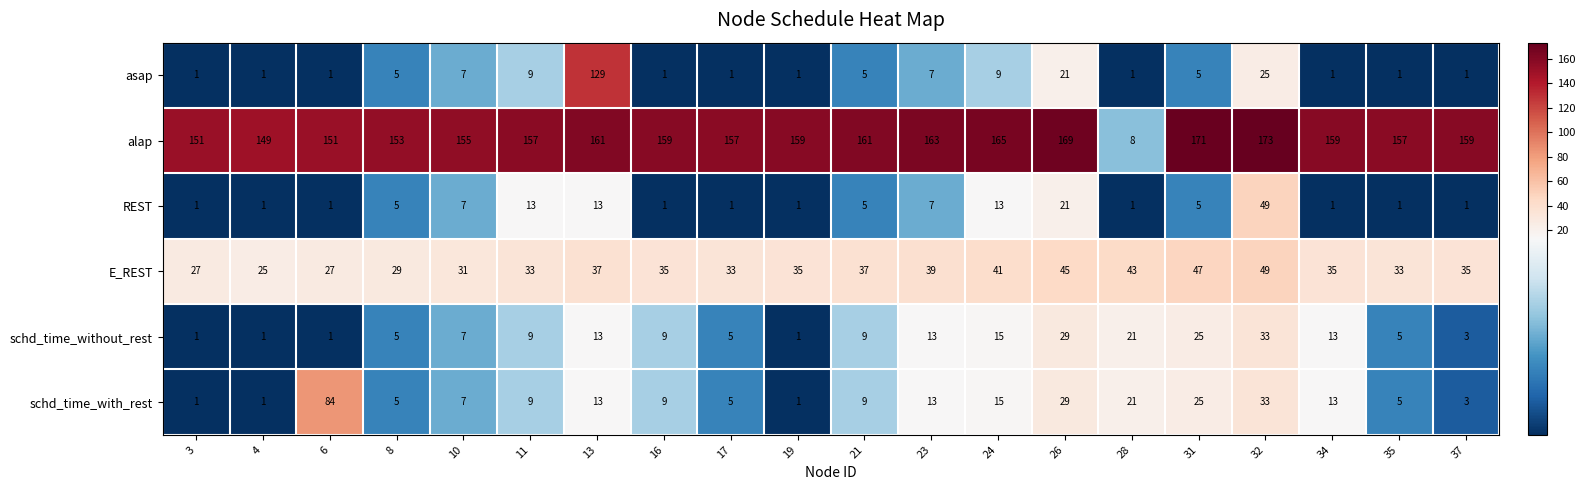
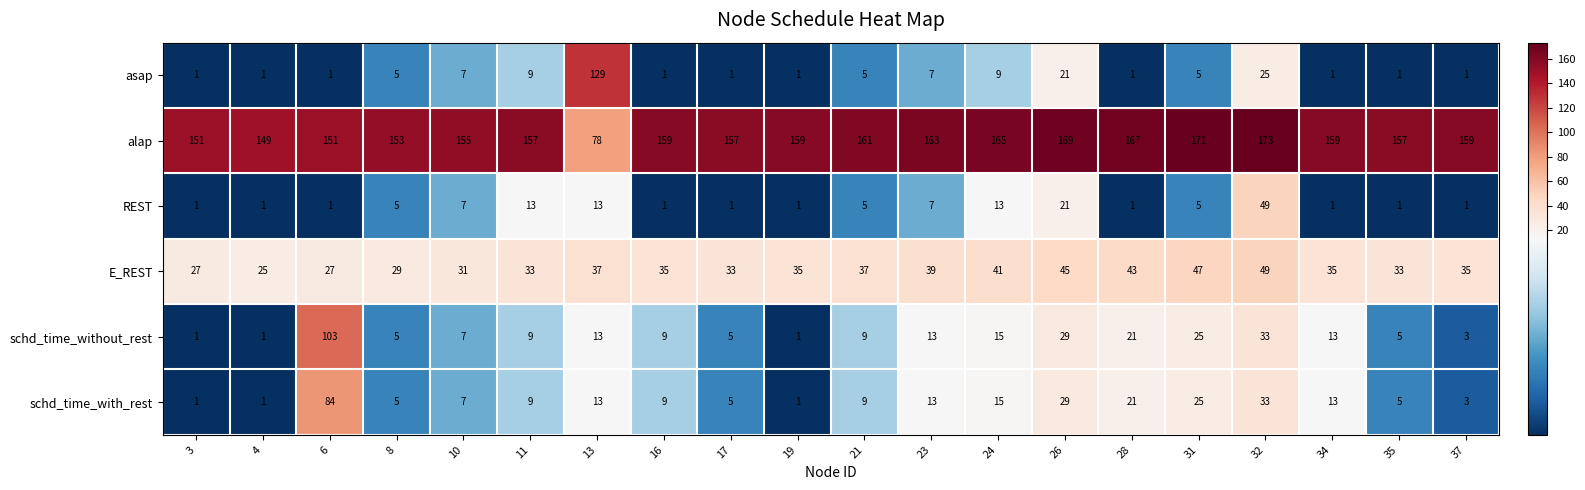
alap, 13: 161 -> 78
alap, 28: 8 -> 167
schd_time_without_rest, 6: 1 -> 103
